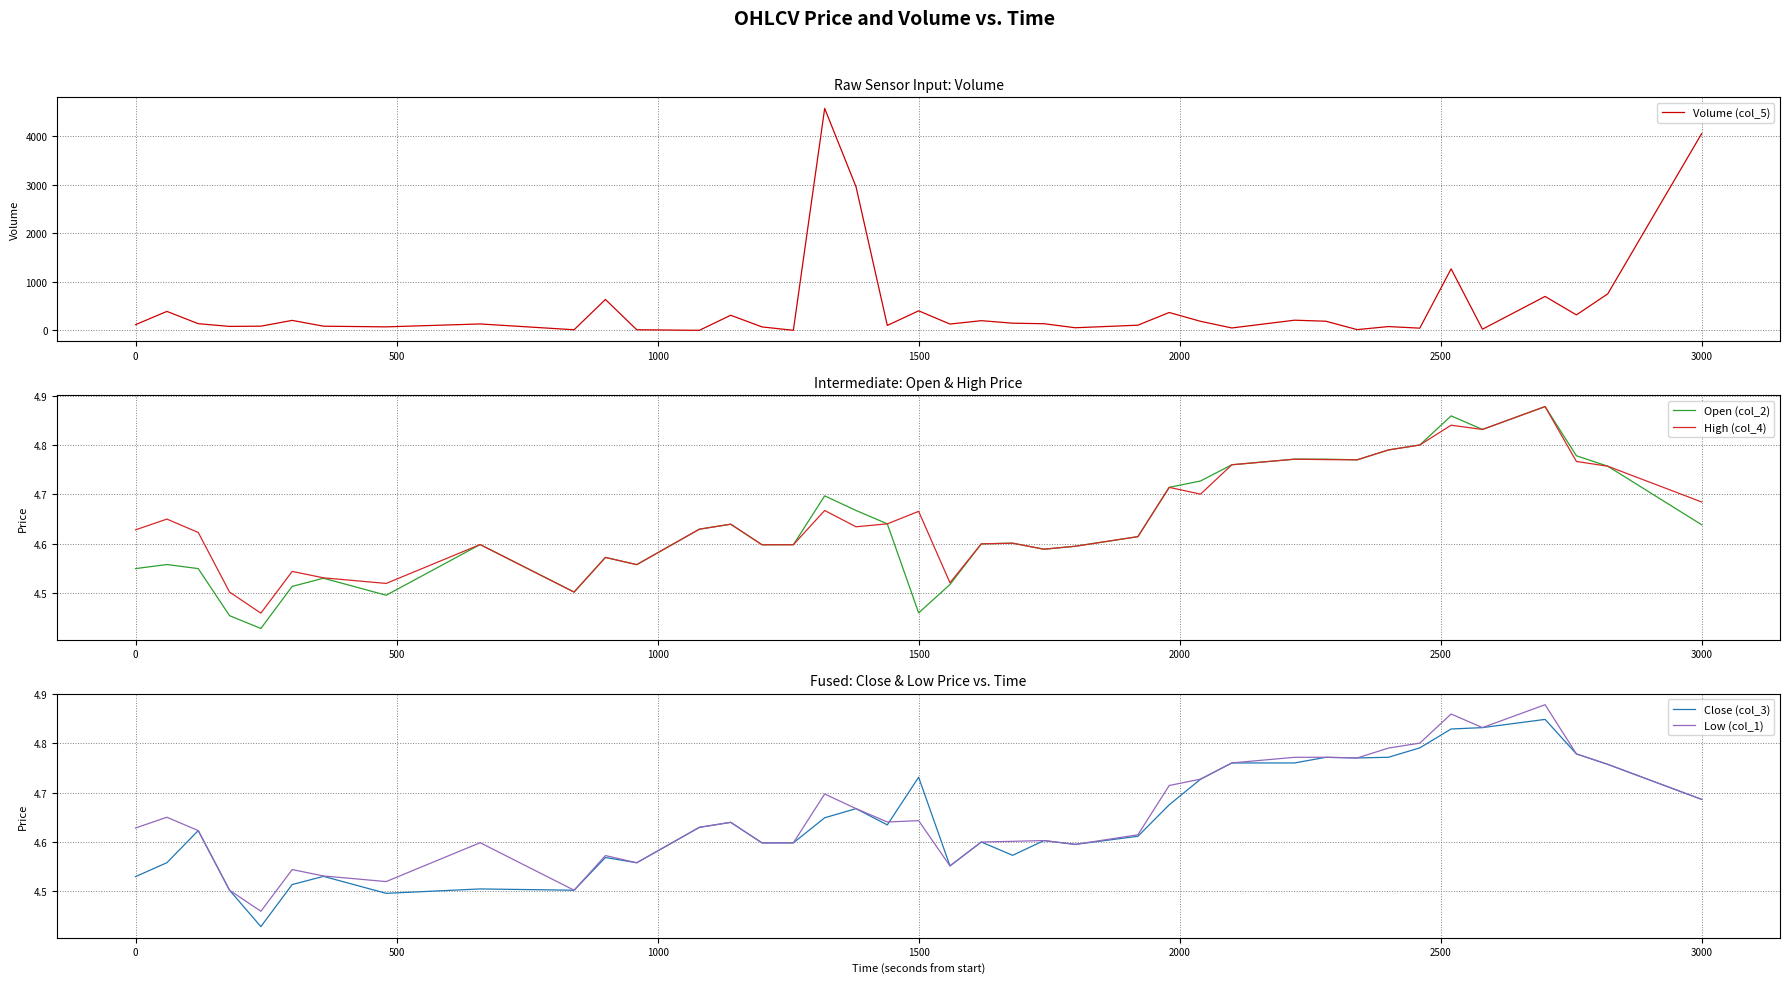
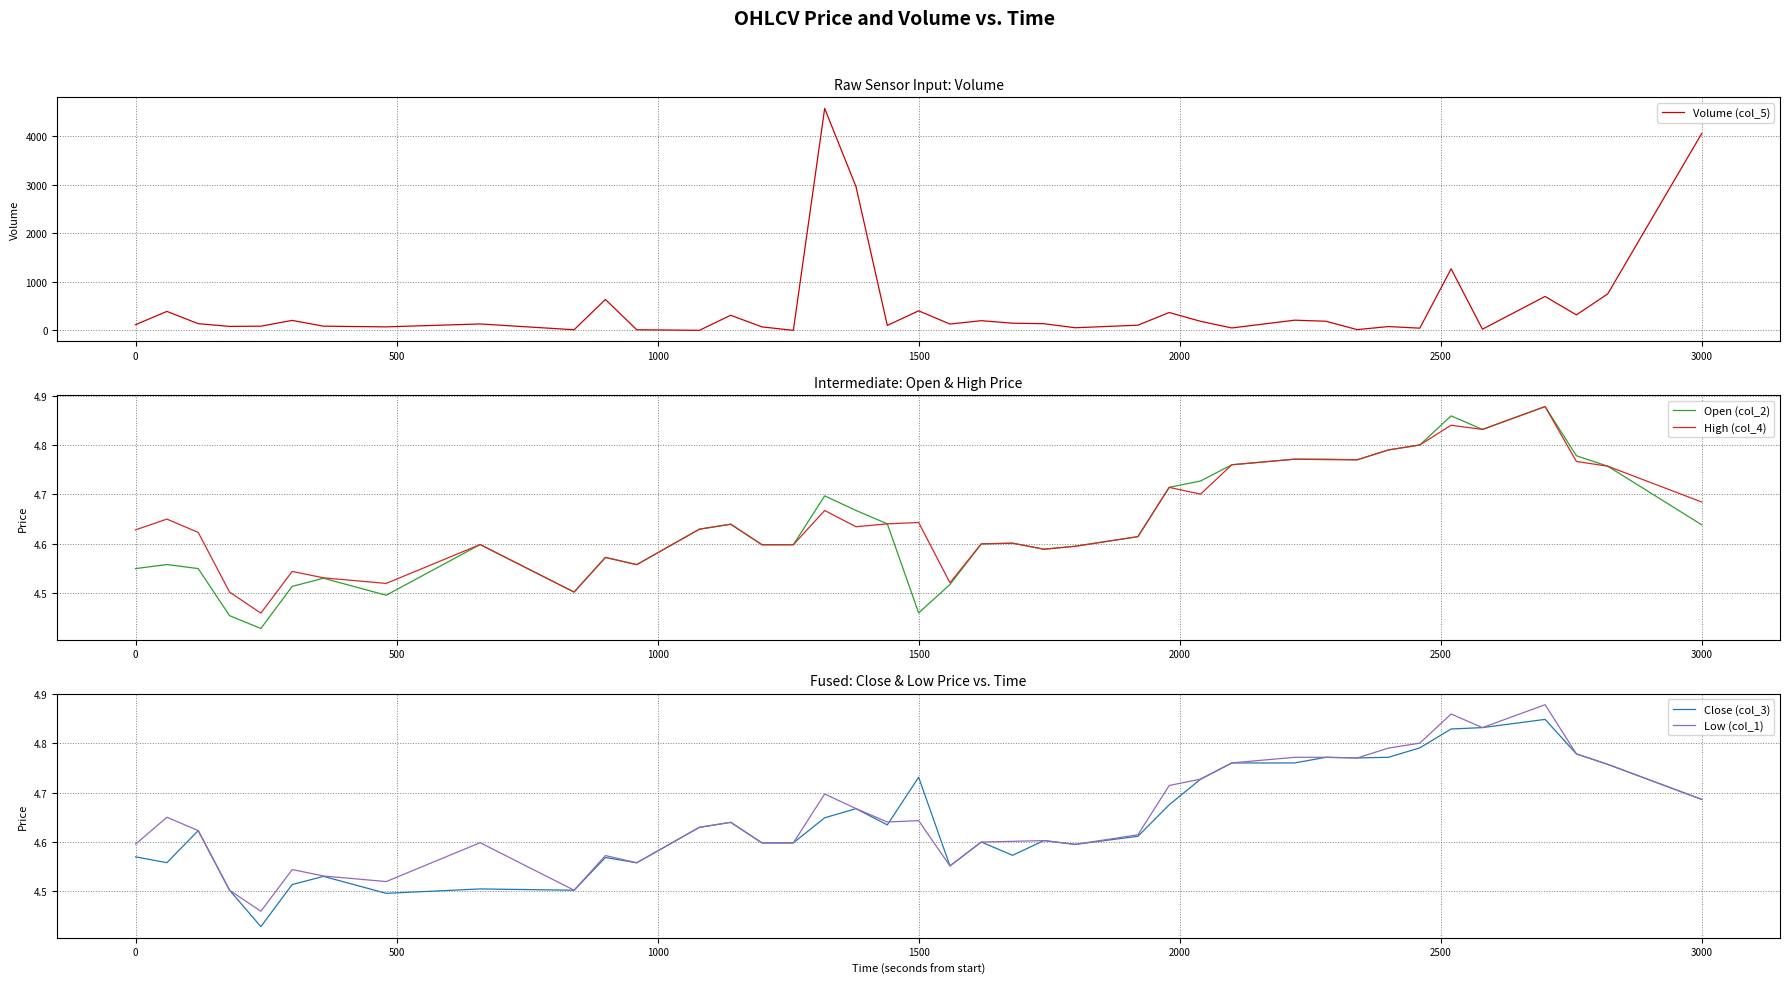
Intermediate: Open & High Price, High (col_4), 1500: 4.67 -> 4.64
Fused: Close & Low Price vs. Time, Close (col_3), 0: 4.53 -> 4.57
Fused: Close & Low Price vs. Time, Low (col_1), 0: 4.63 -> 4.60
